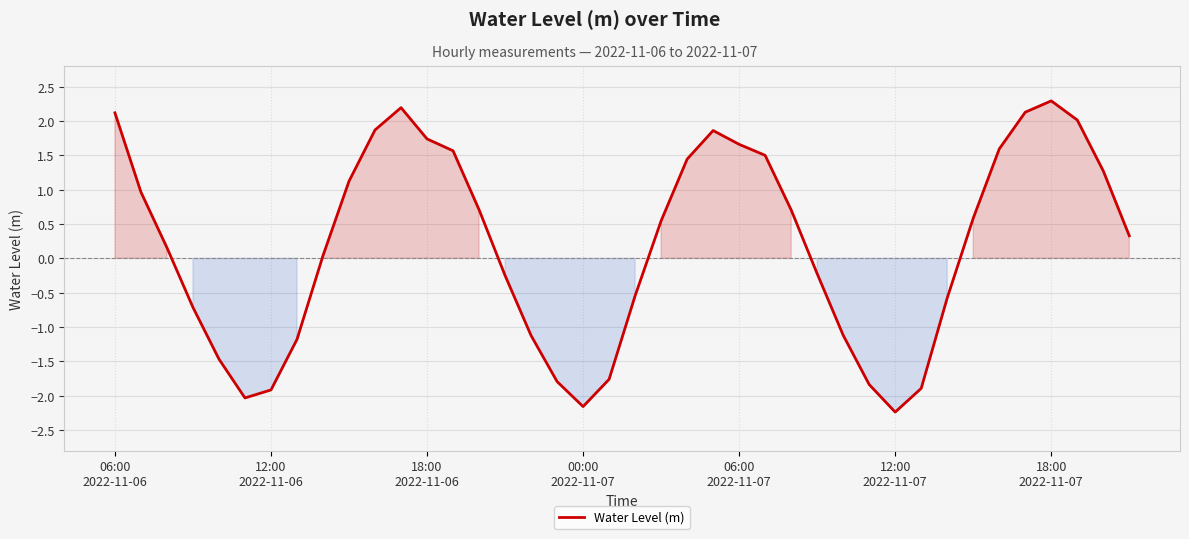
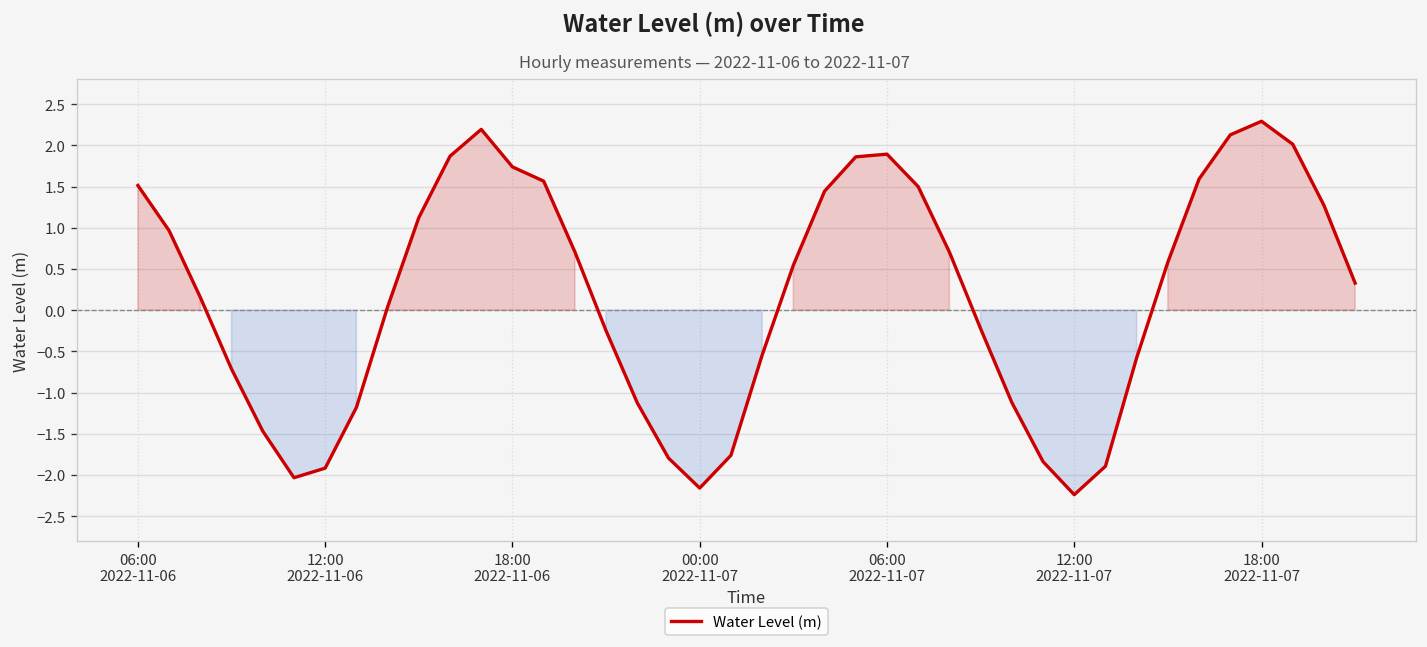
06:00 2022-11-06: 2.1 -> 1.5
06:00 2022-11-07: 1.7 -> 1.9
